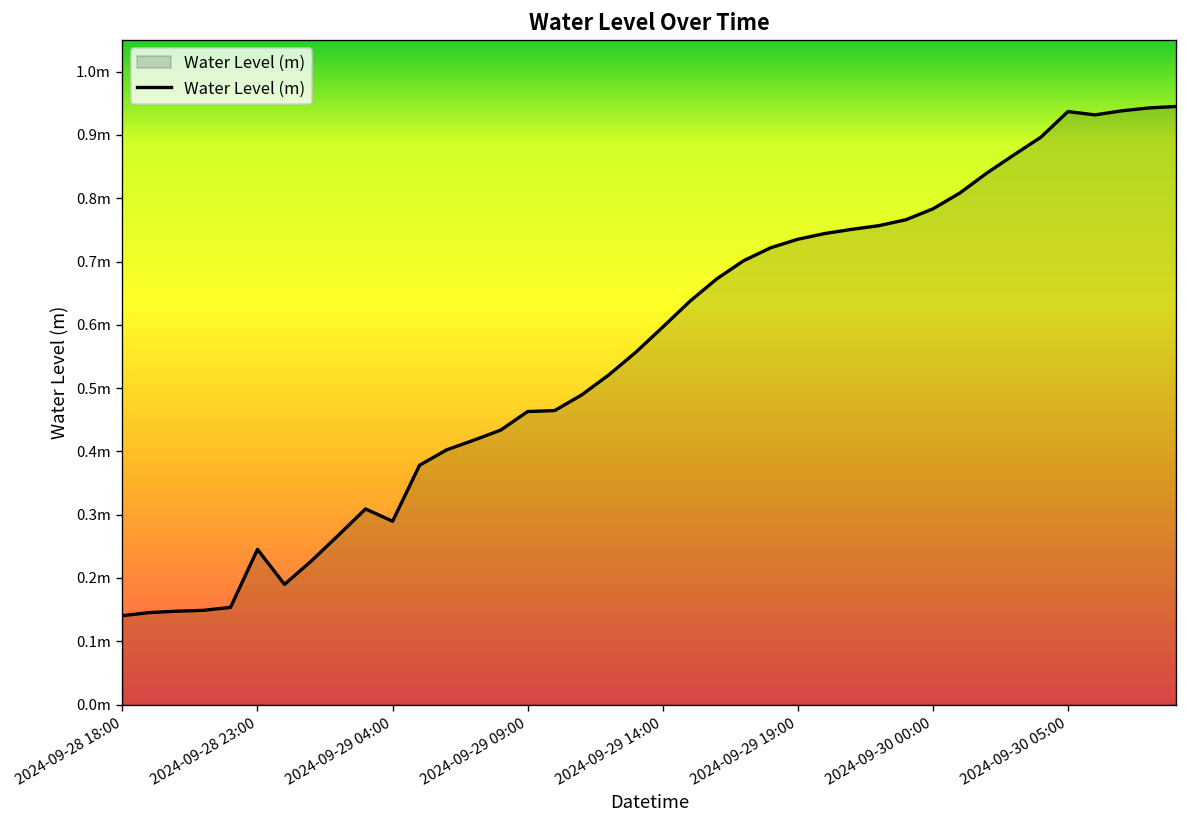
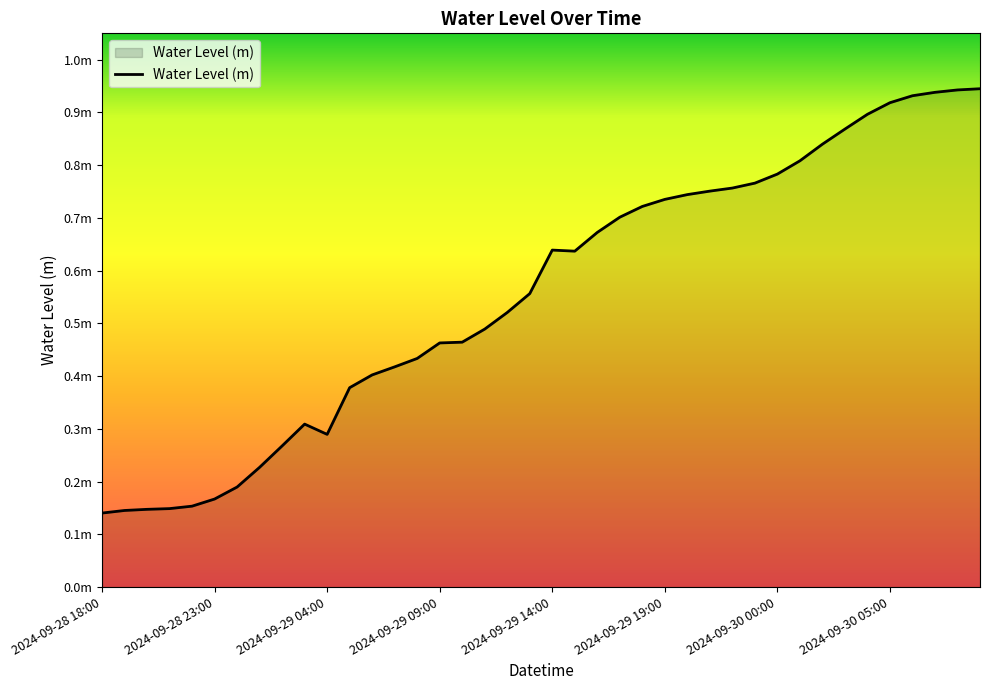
2024-09-28 23:00: 0.25m -> 0.17m
2024-09-29 14:00: 0.60m -> 0.64m
2024-09-30 05:00: 0.94m -> 0.92m
